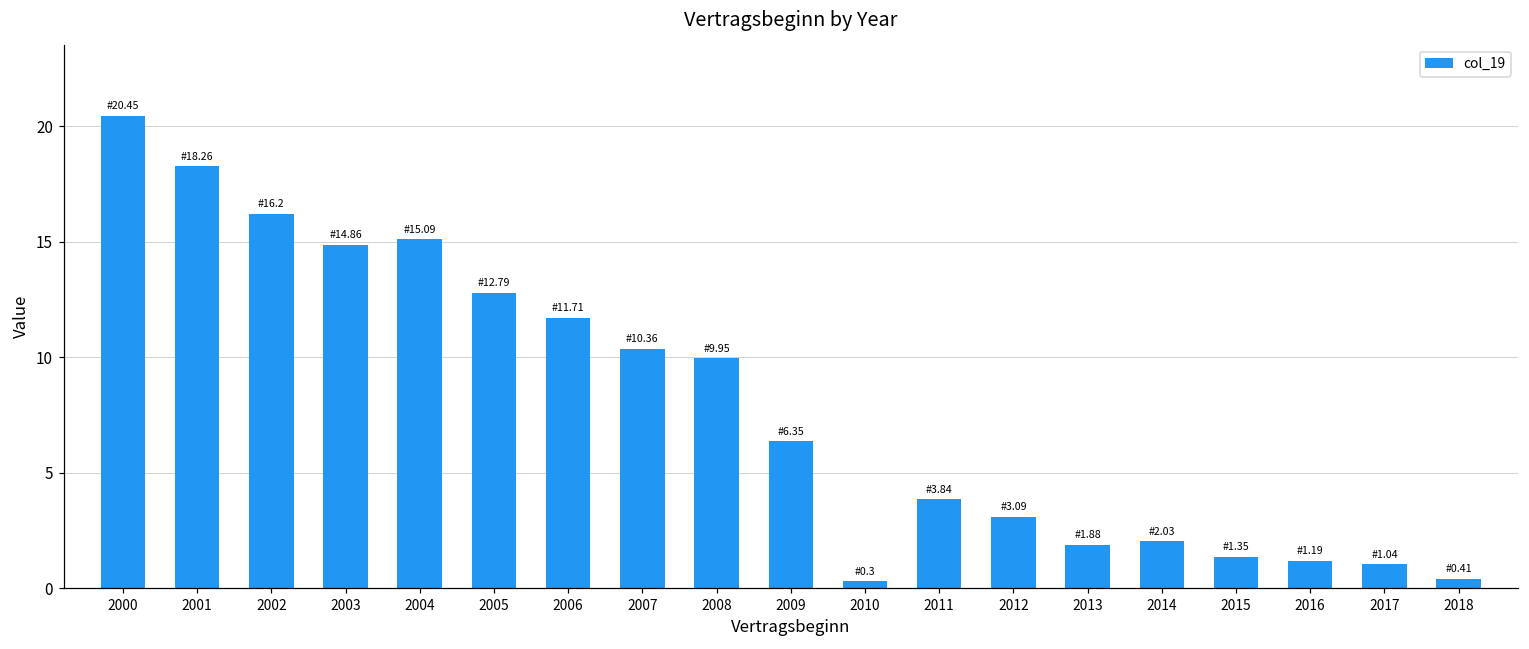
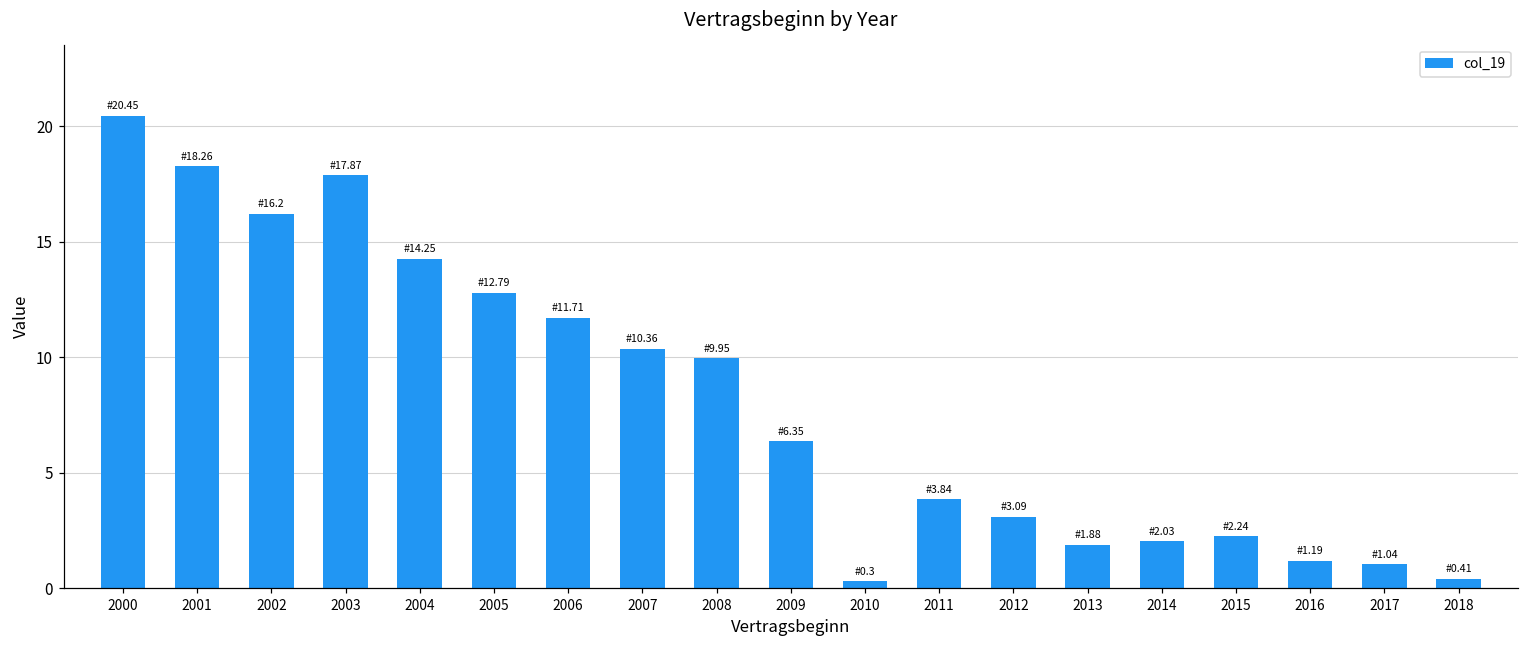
2003: 14.86 -> 17.87
2004: 15.09 -> 14.25
2015: 1.35 -> 2.24
